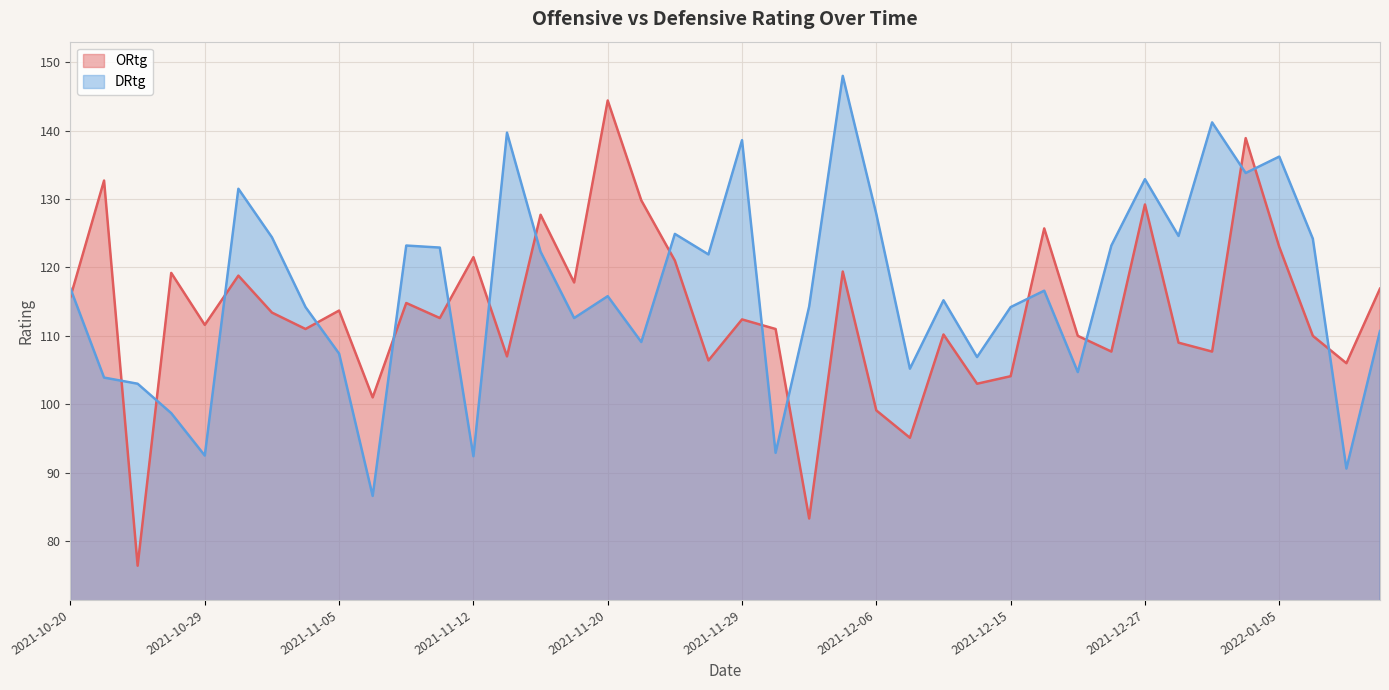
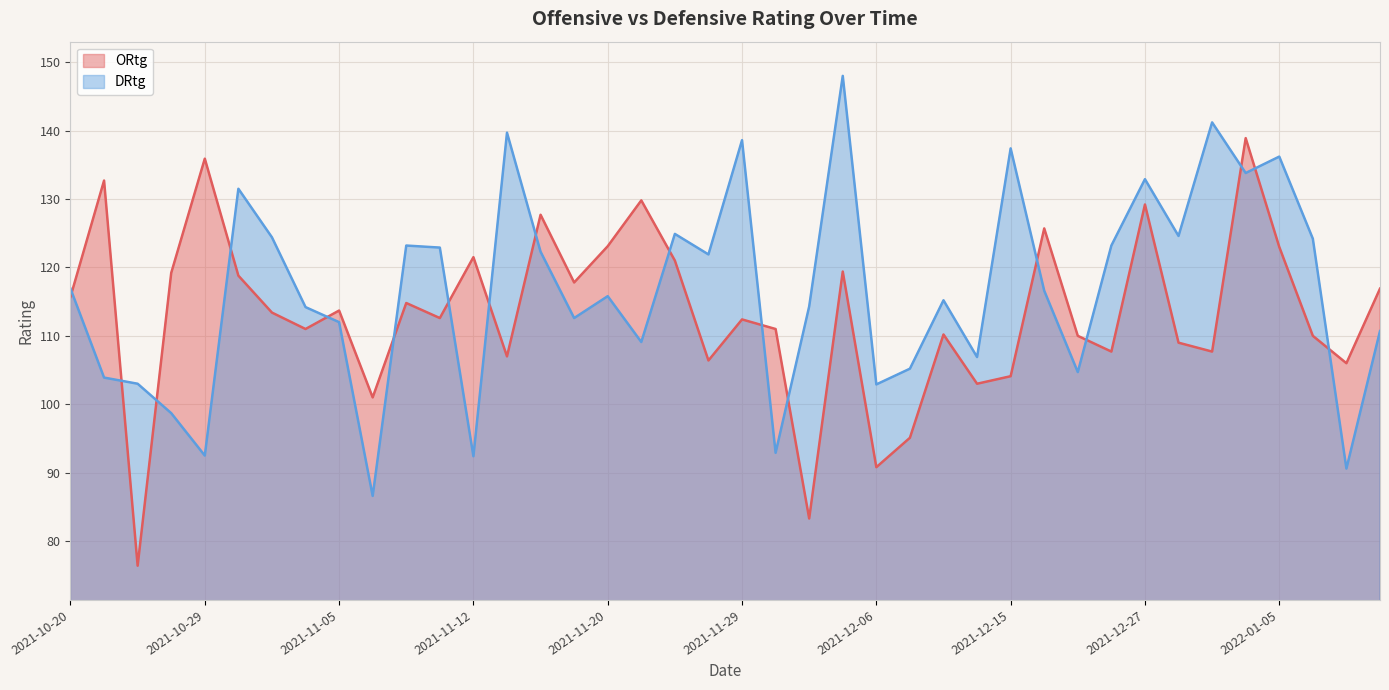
ORtg, 2021-10-29: 112 -> 136
DRtg, 2021-11-05: 107 -> 112
ORtg, 2021-11-20: 144 -> 123
ORtg, 2021-12-06: 99 -> 91
DRtg, 2021-12-06: 128 -> 103
DRtg, 2021-12-15: 114 -> 137
